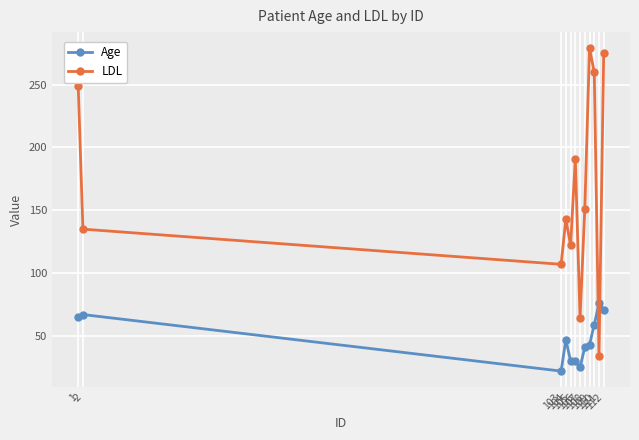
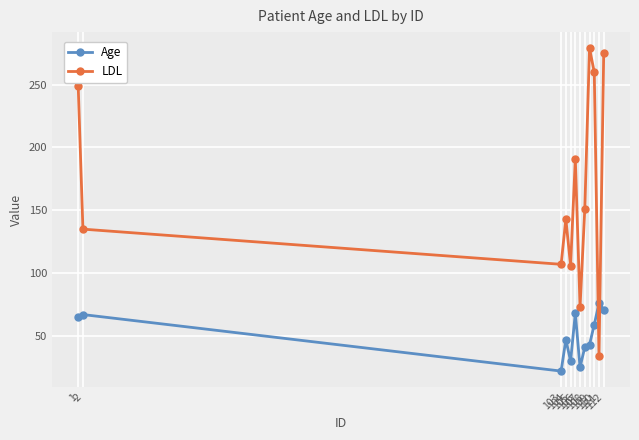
LDL, 105: 122 -> 106
Age, 106: 30 -> 68
LDL, 107: 64 -> 73
